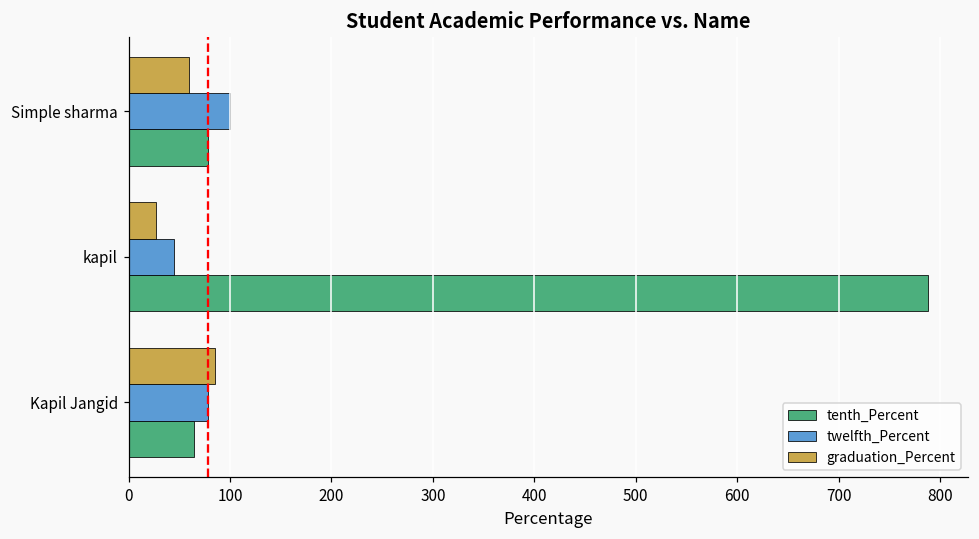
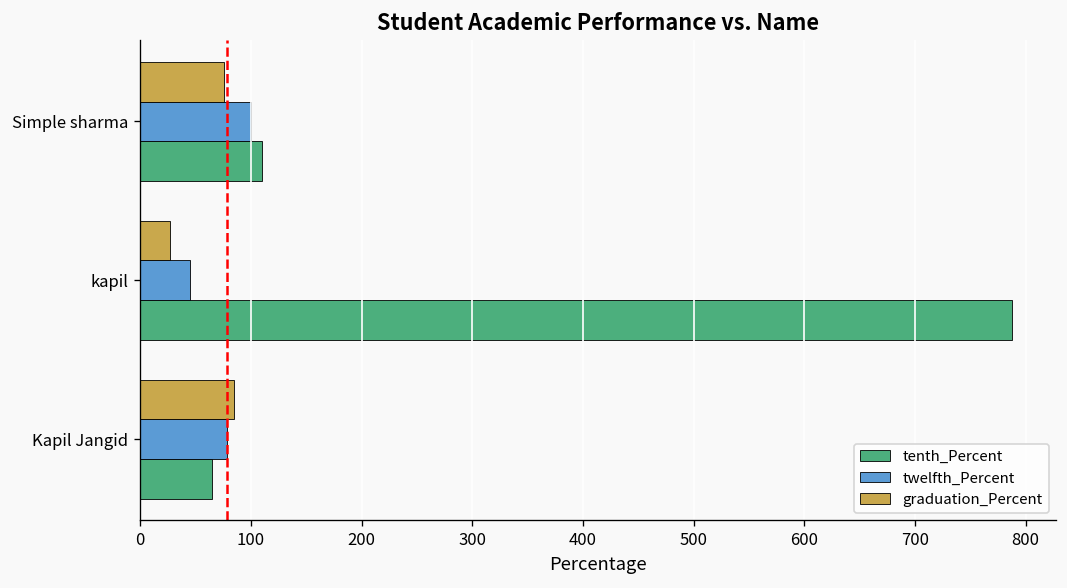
graduation_Percent, Simple sharma: 60 -> 80
tenth_Percent, Simple sharma: 80 -> 110
